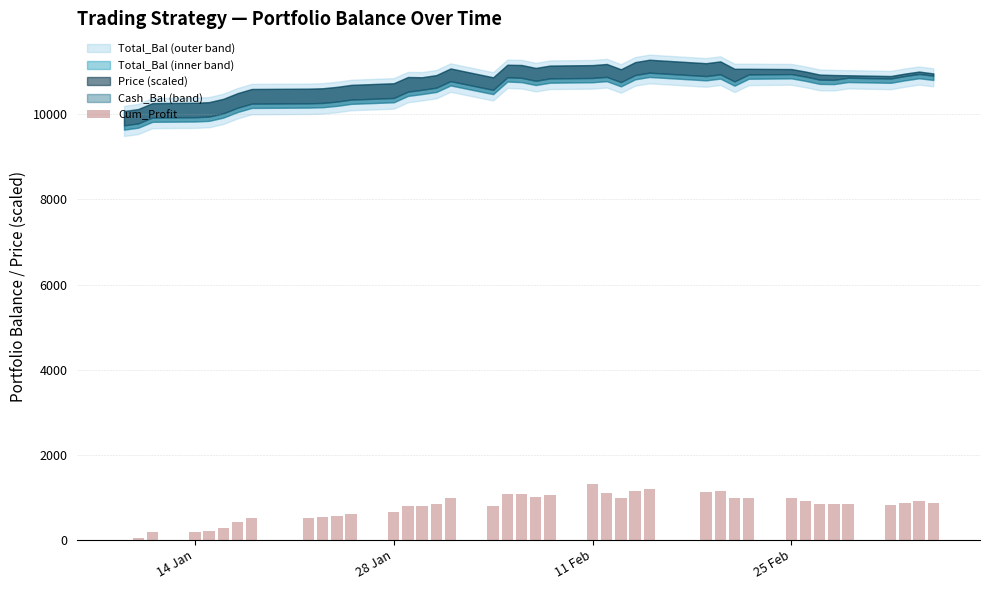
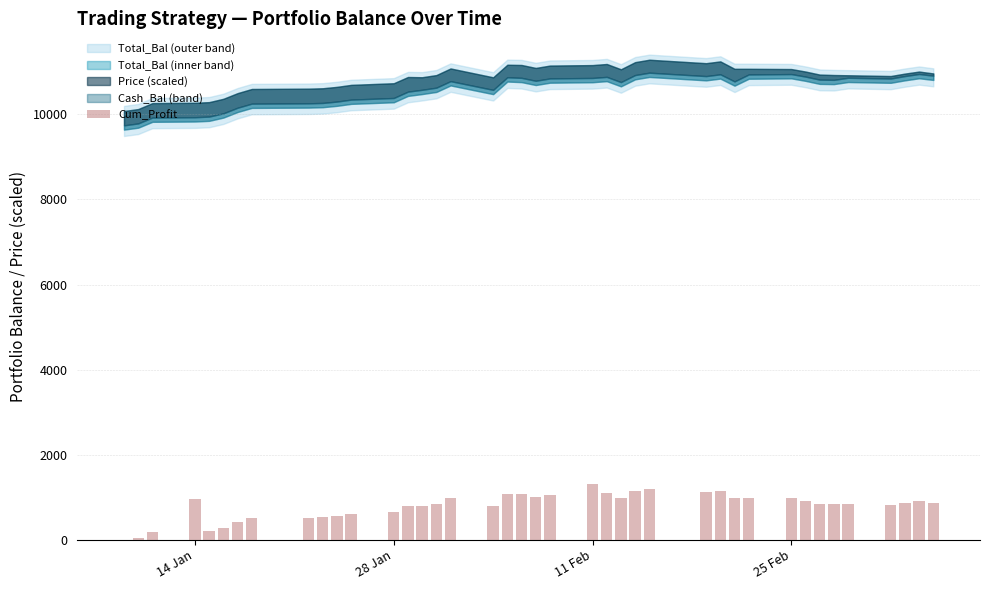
Cum_Profit, 14 Jan: 200 -> 1000
